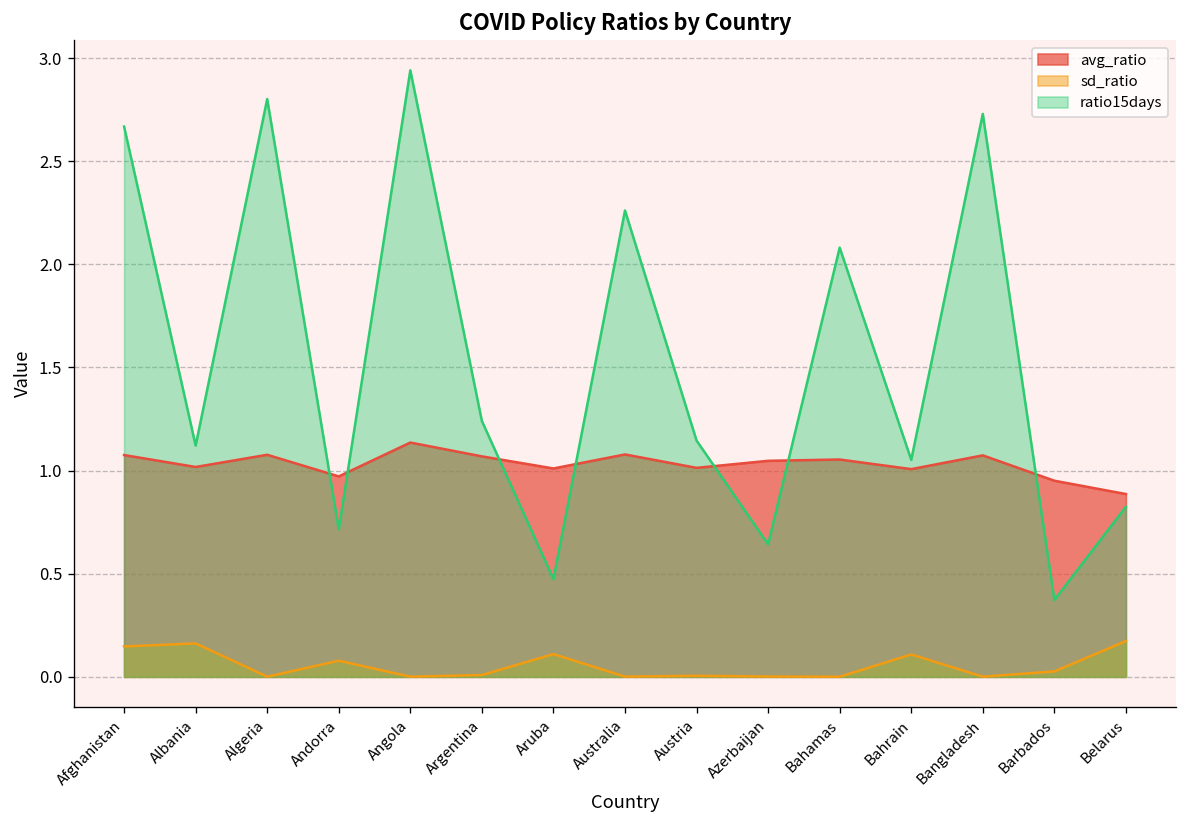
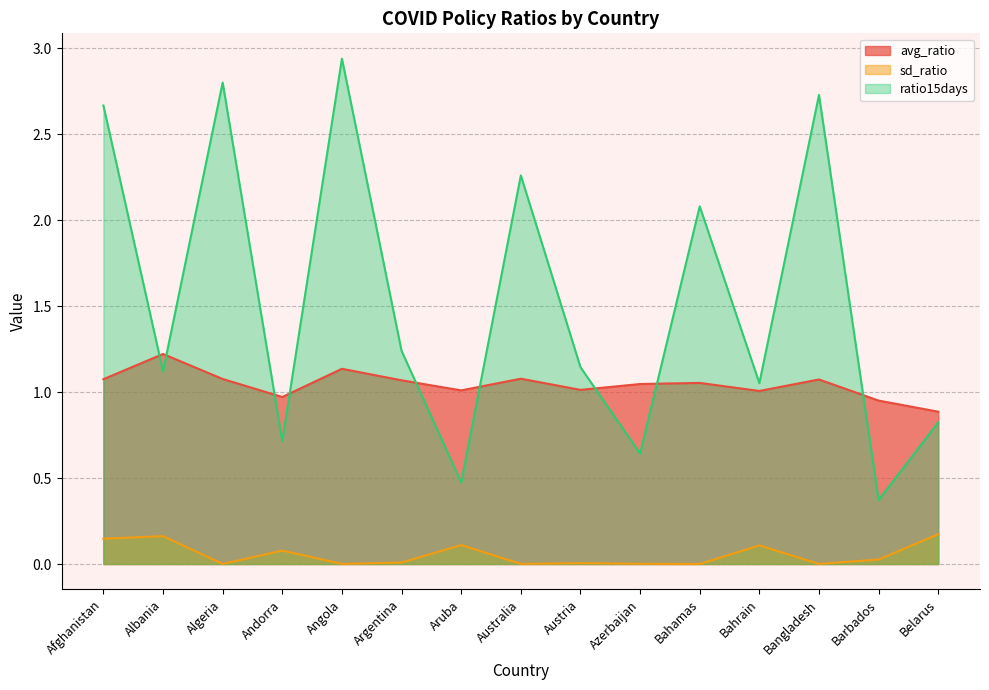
avg_ratio, Albania: 1.02 -> 1.22
